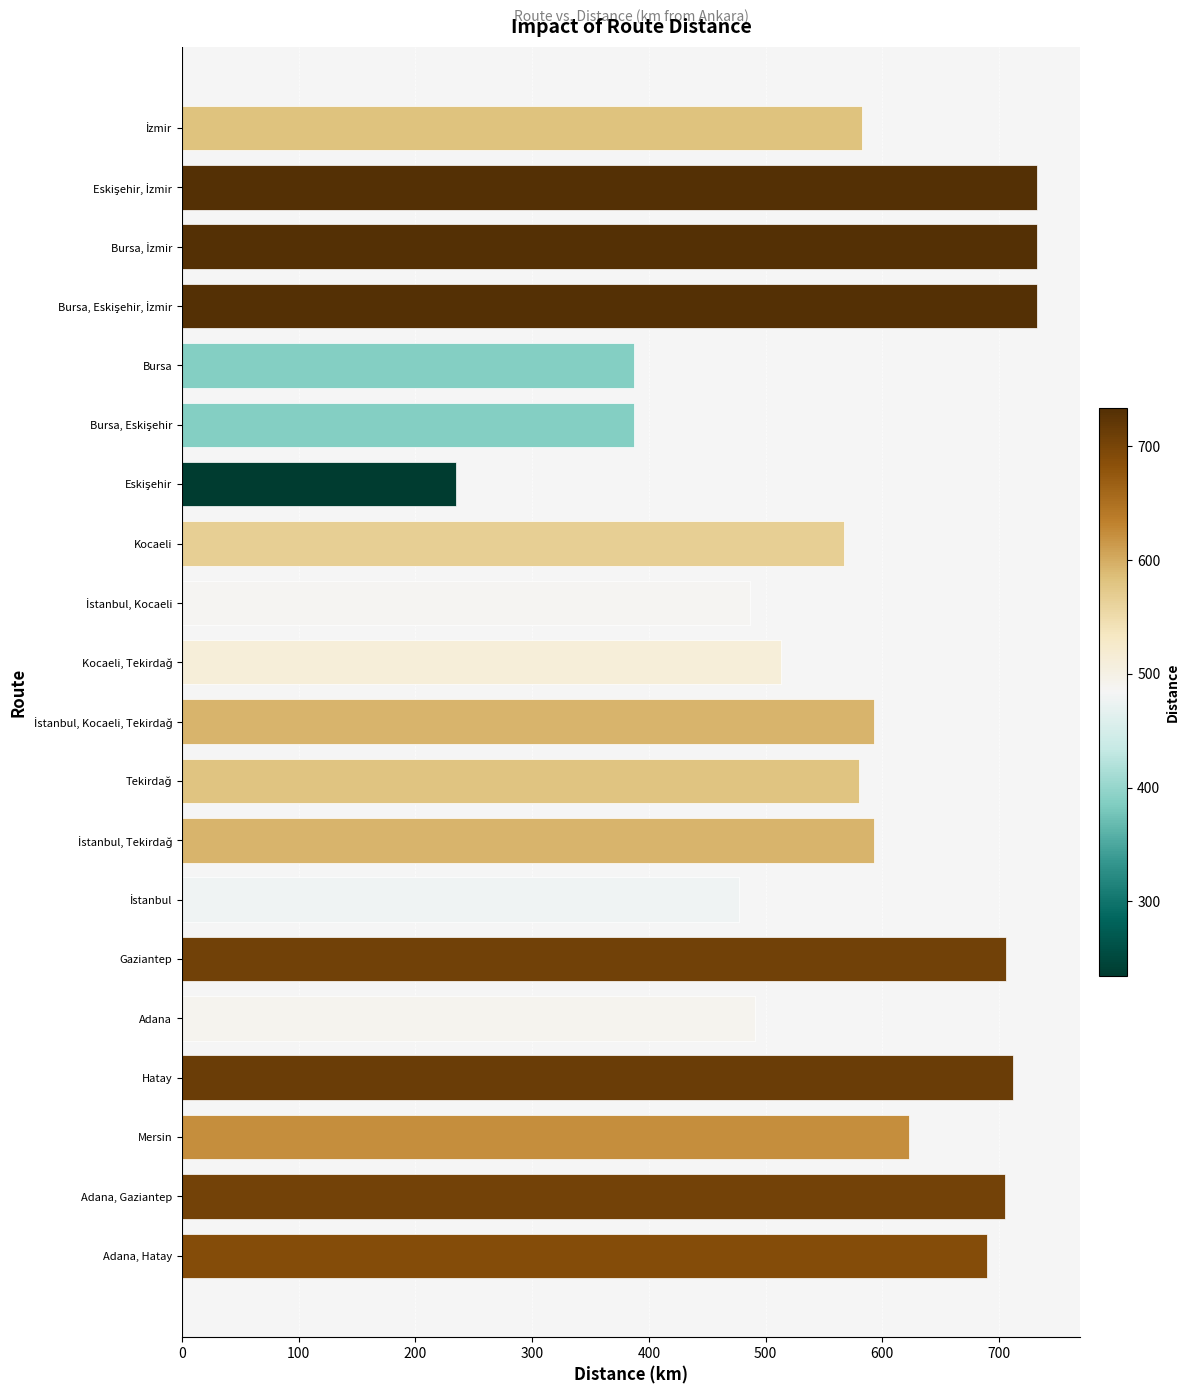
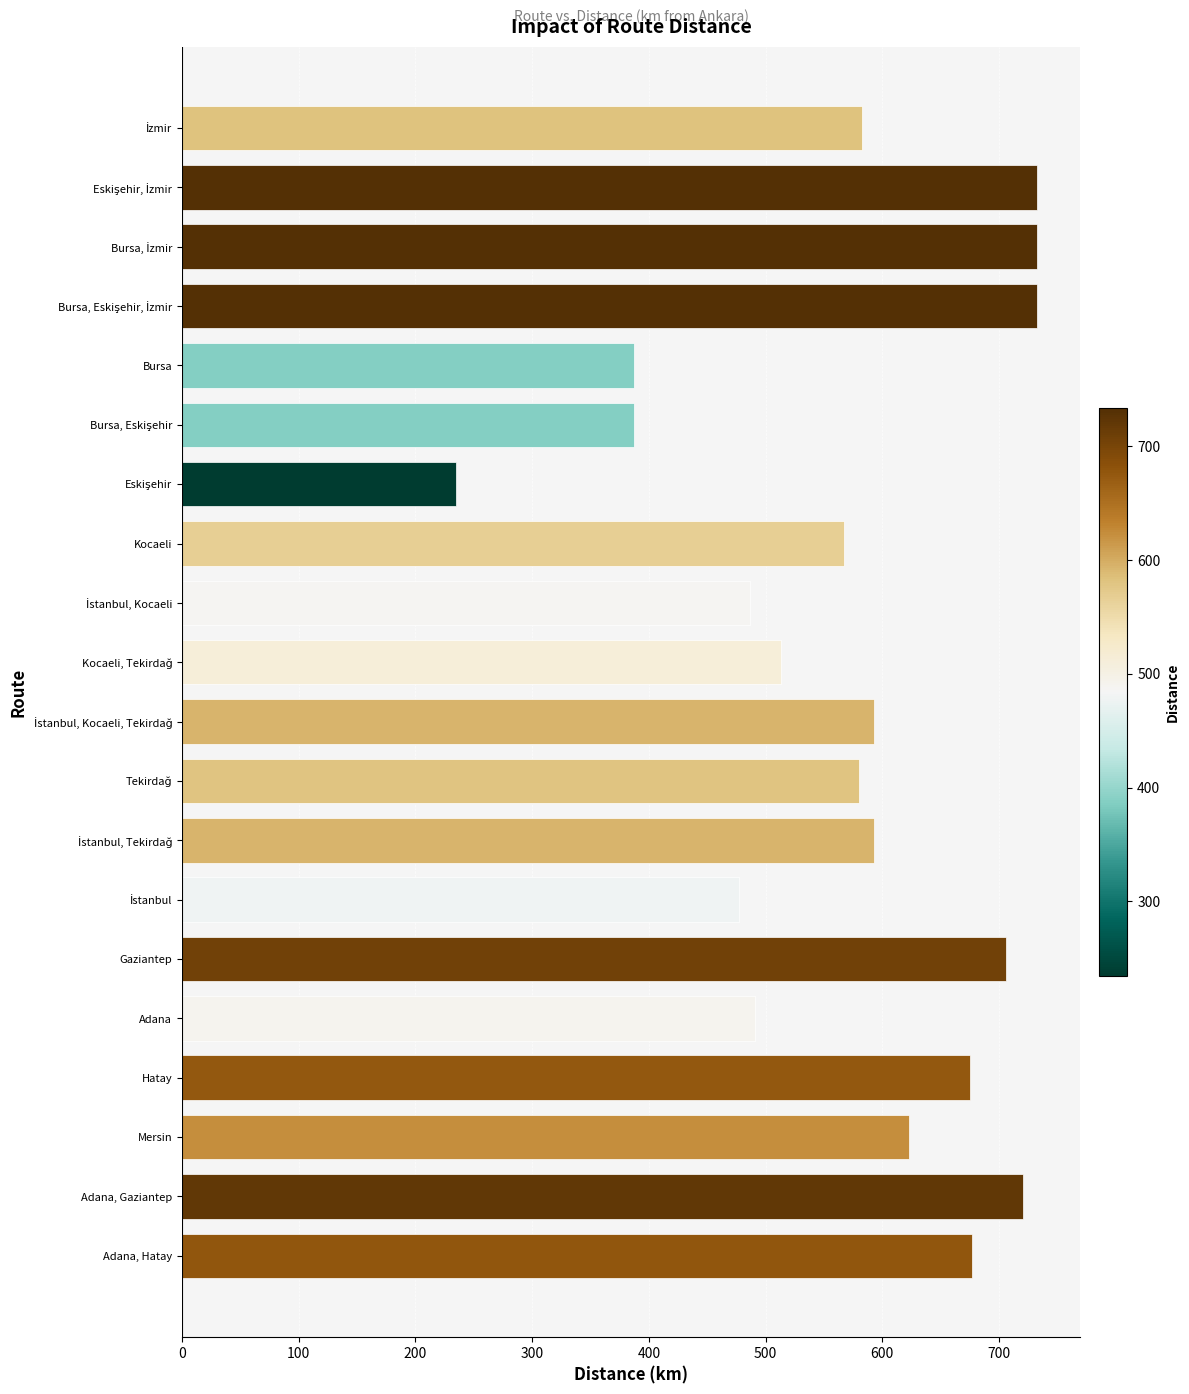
Hatay: 712 -> 675
Adana, Gaziantep: 705 -> 721
Adana, Hatay: 690 -> 677
